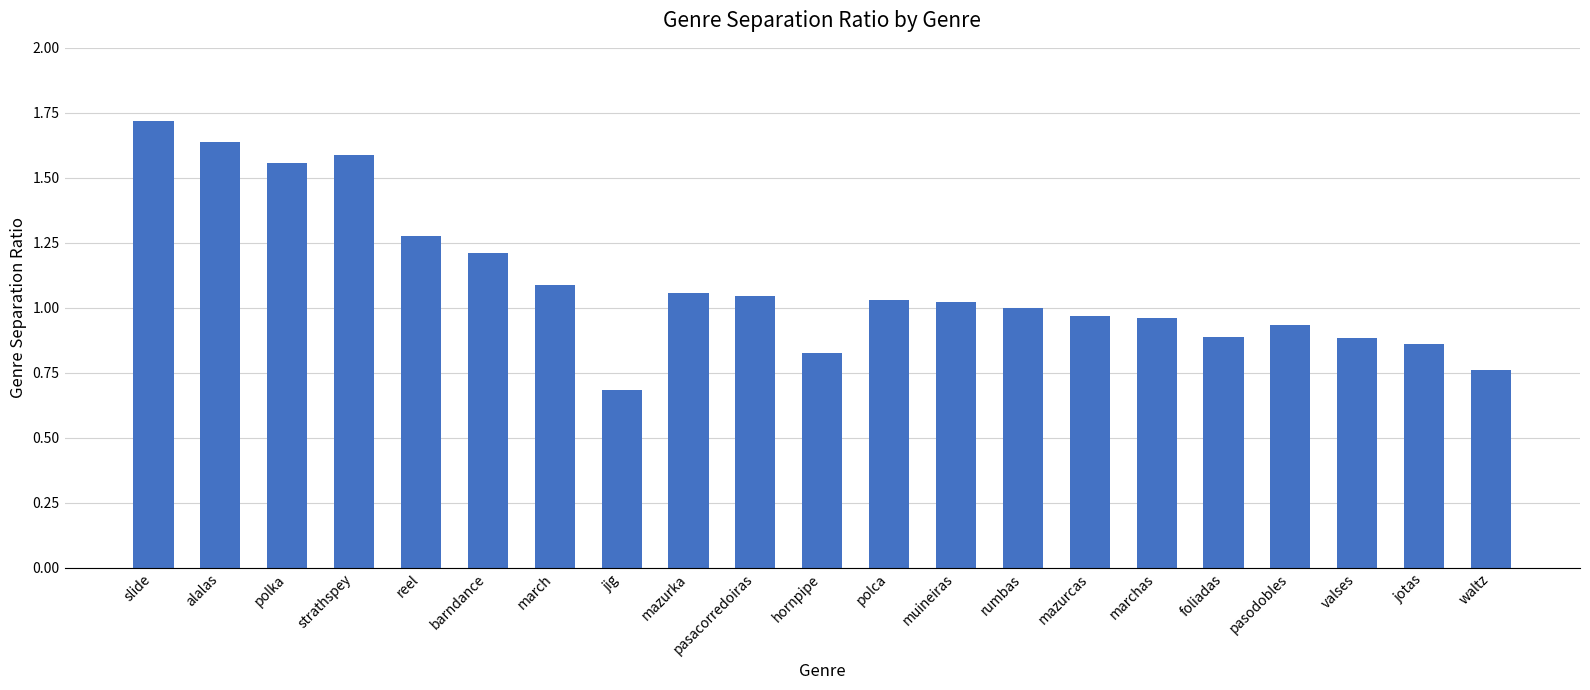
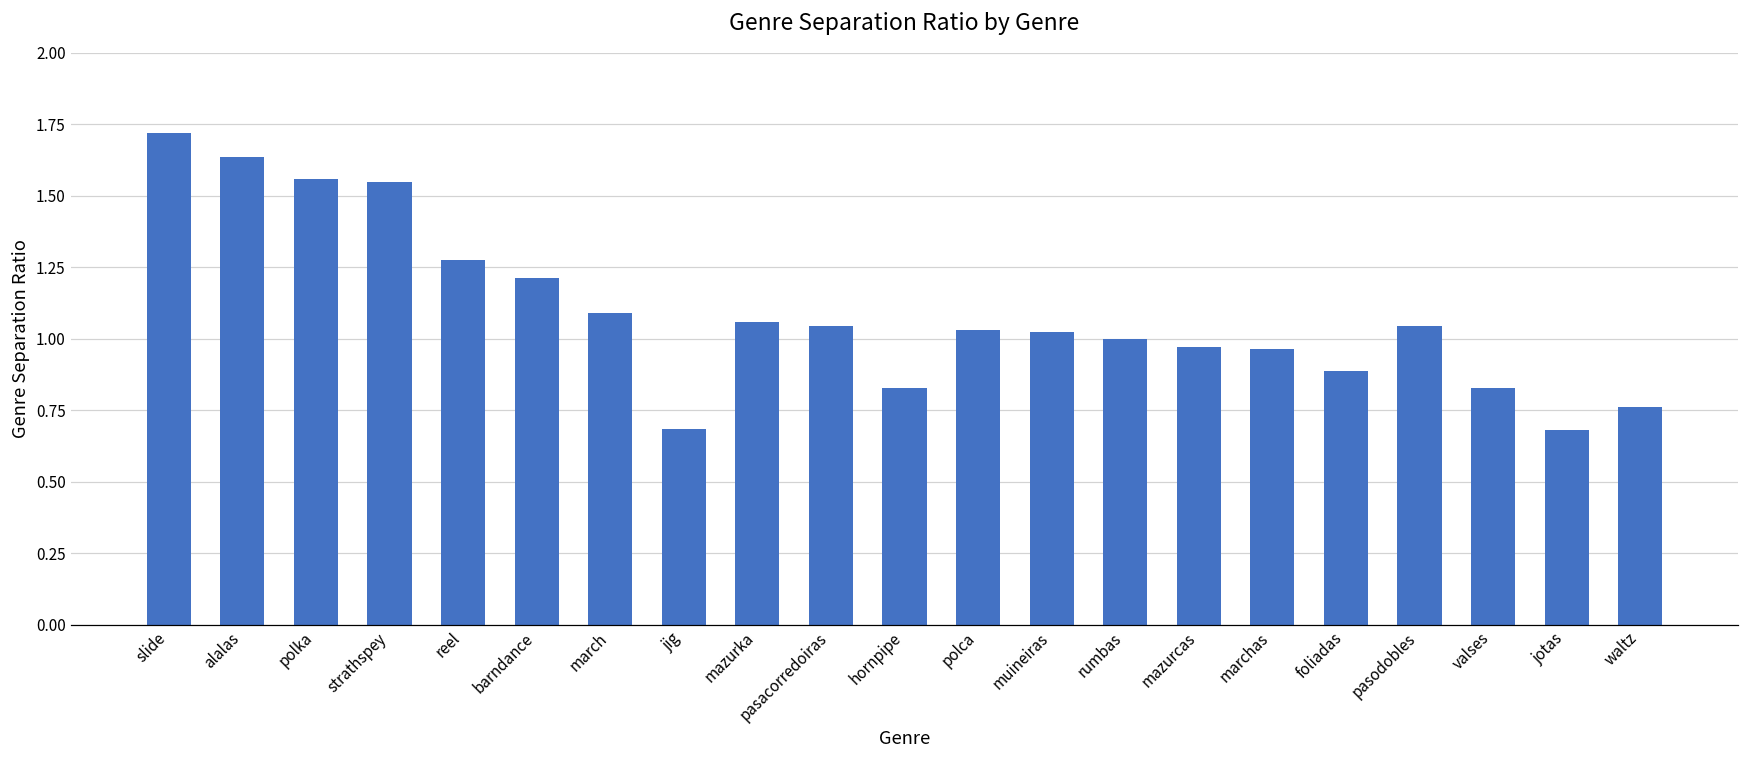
strathspey: 1.59 -> 1.55
pasodobles: 0.93 -> 1.05
valses: 0.88 -> 0.83
jotas: 0.86 -> 0.68
